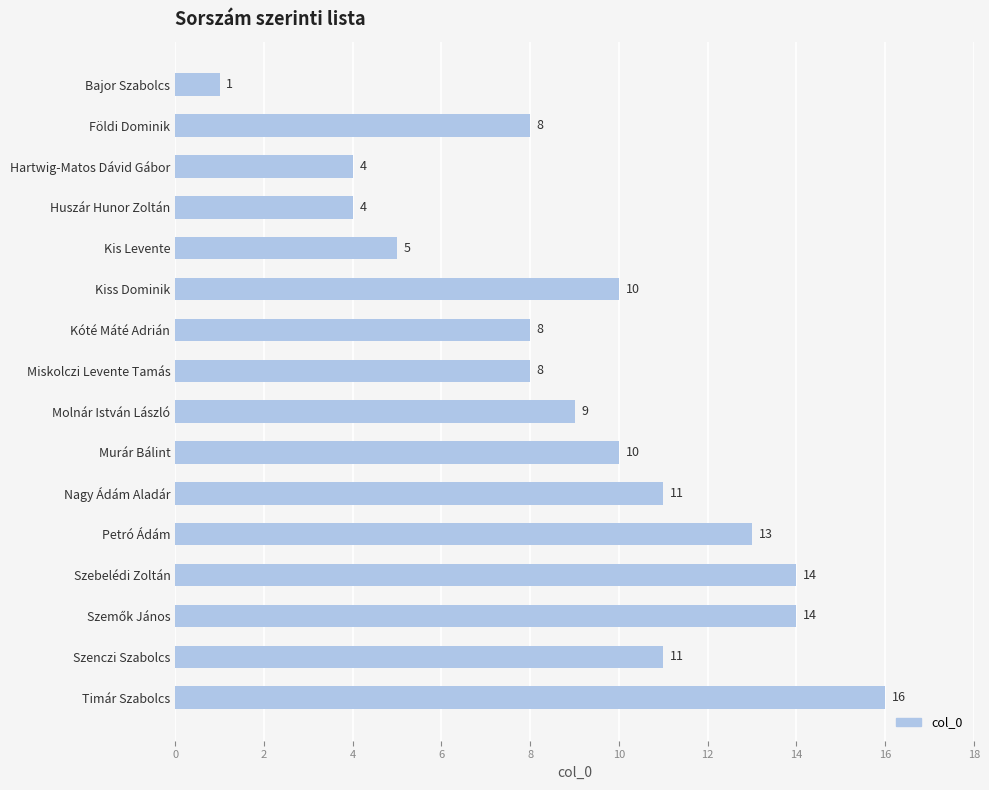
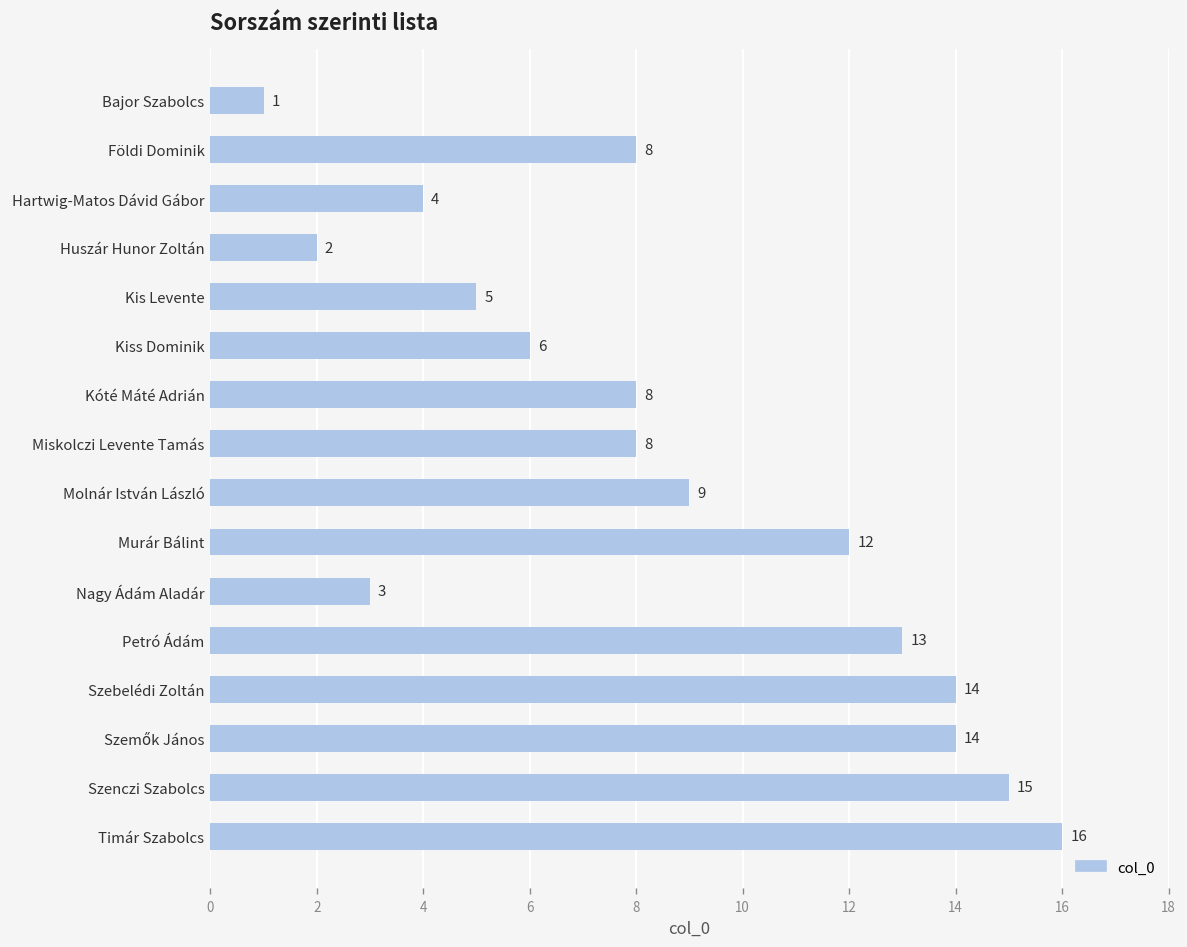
Huszár Hunor Zoltán: 4 -> 2
Kiss Dominik: 10 -> 6
Murár Bálint: 10 -> 12
Nagy Ádám Aladár: 11 -> 3
Szenczi Szabolcs: 11 -> 15
